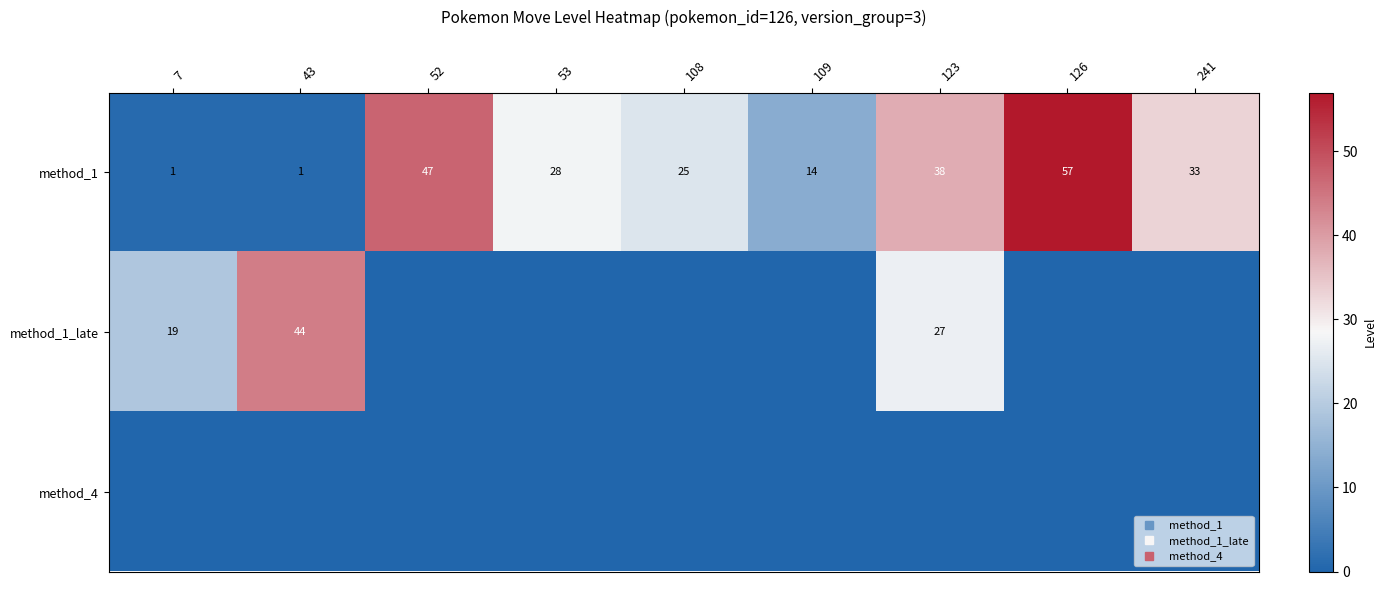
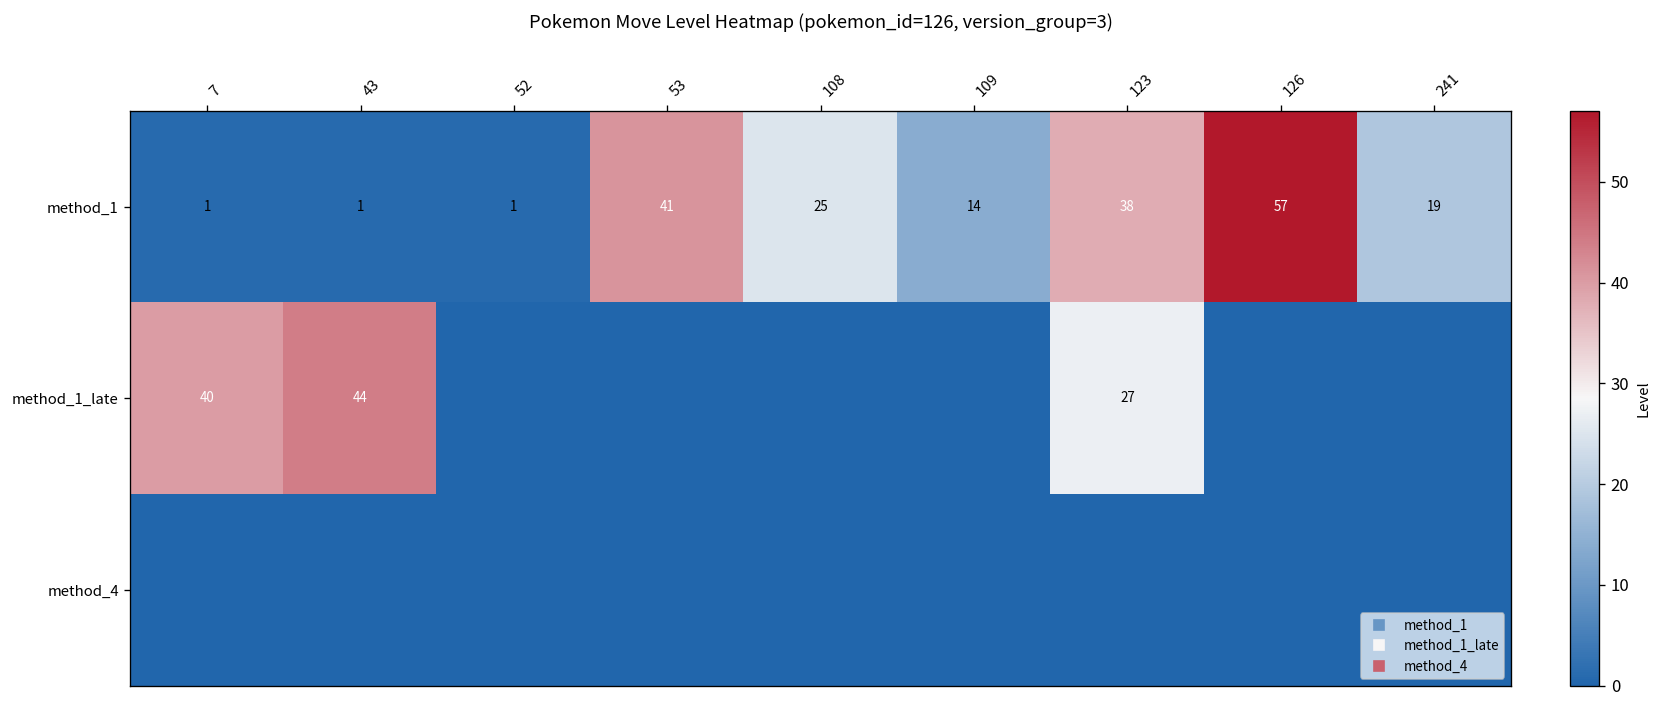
method_1, 52: 47 -> 1
method_1, 53: 28 -> 41
method_1, 241: 33 -> 19
method_1_late, 7: 19 -> 40
